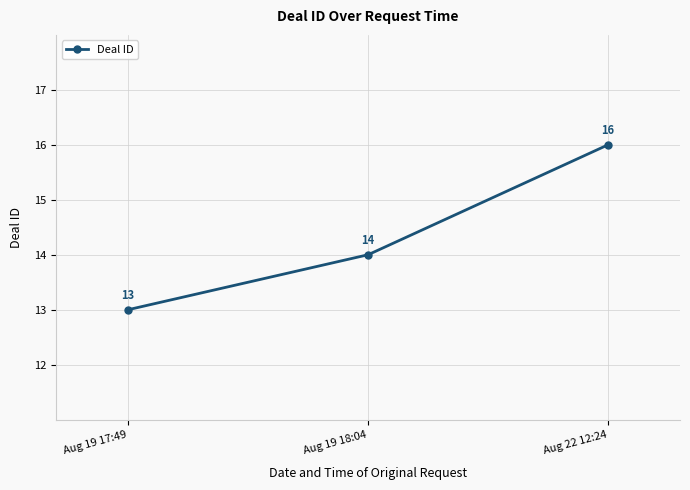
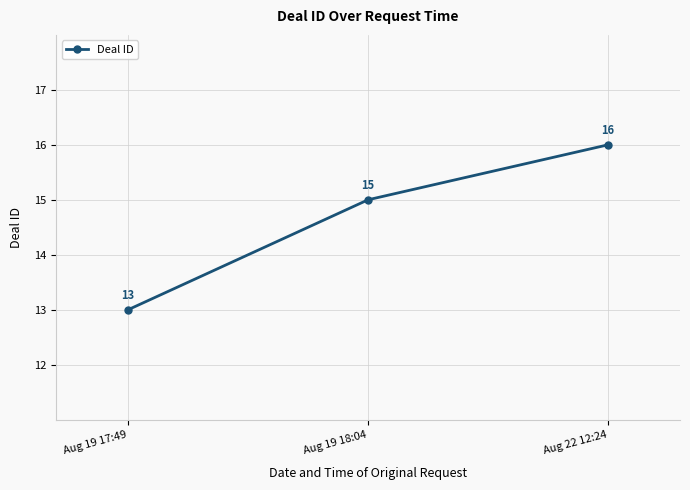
Aug 19 18:04: 14 -> 15
